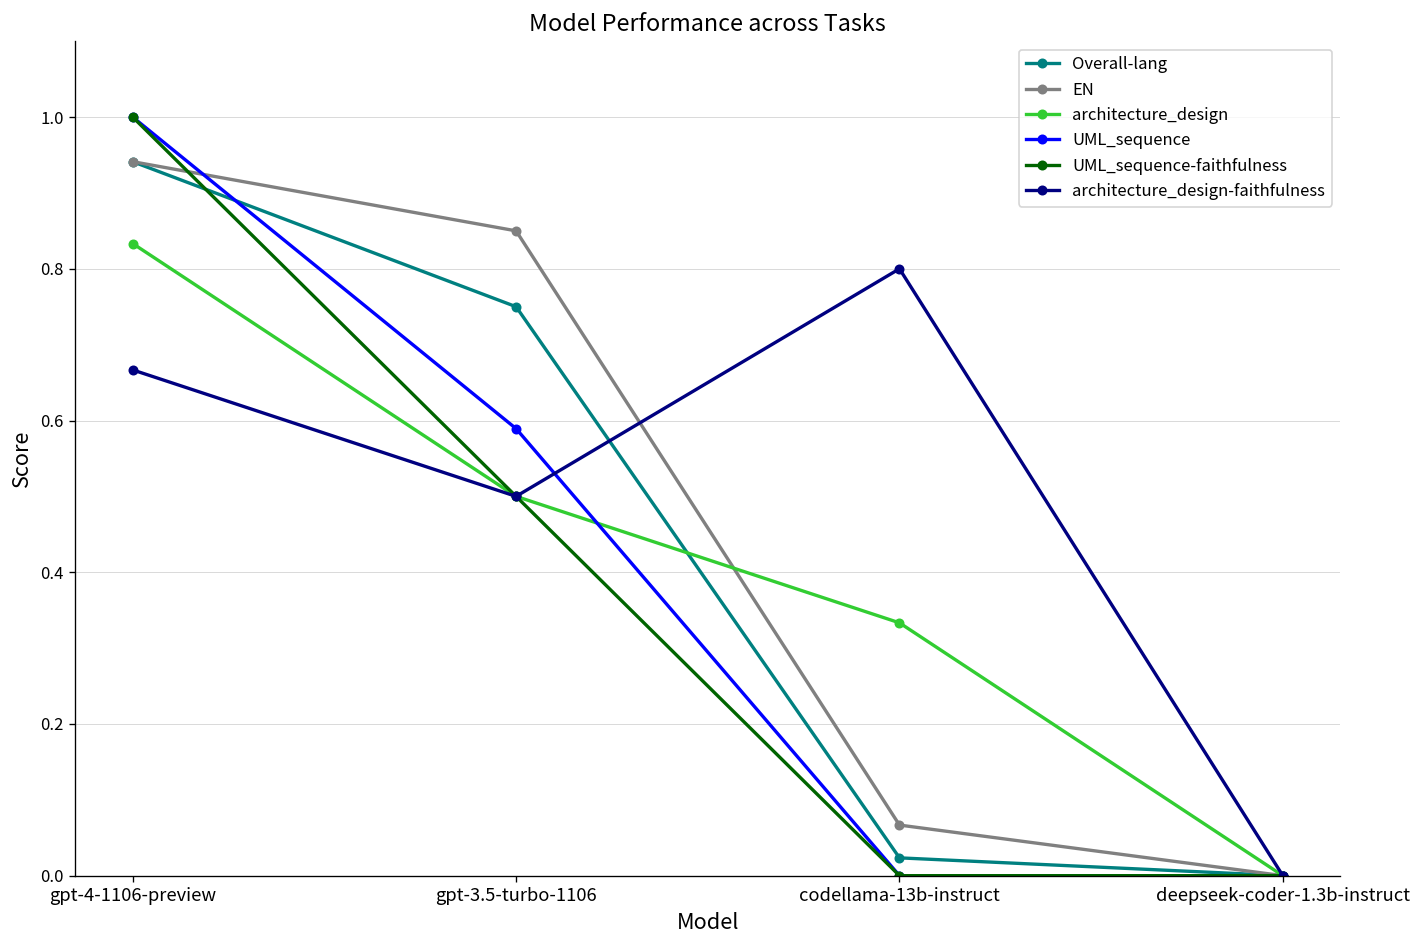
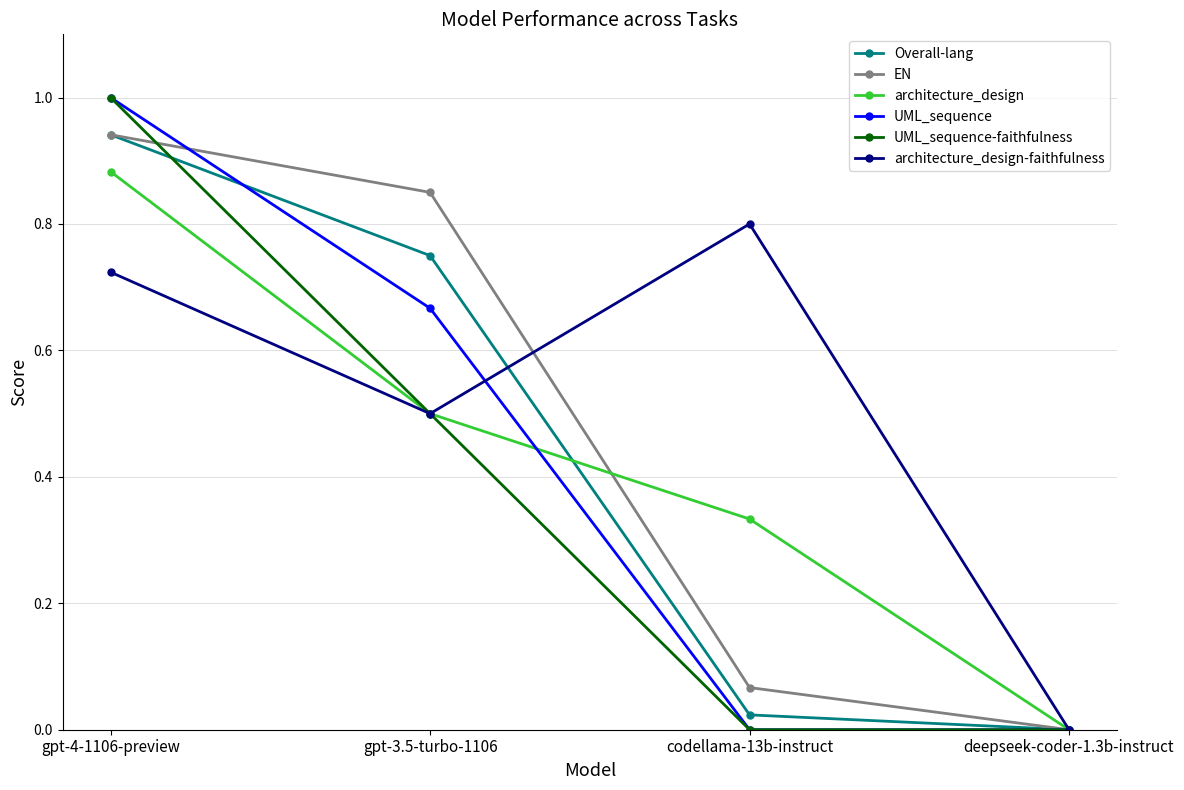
architecture_design, gpt-4-1106-preview: 0.83 -> 0.88
architecture_design-faithfulness, gpt-4-1106-preview: 0.67 -> 0.72
UML_sequence, gpt-3.5-turbo-1106: 0.59 -> 0.67
